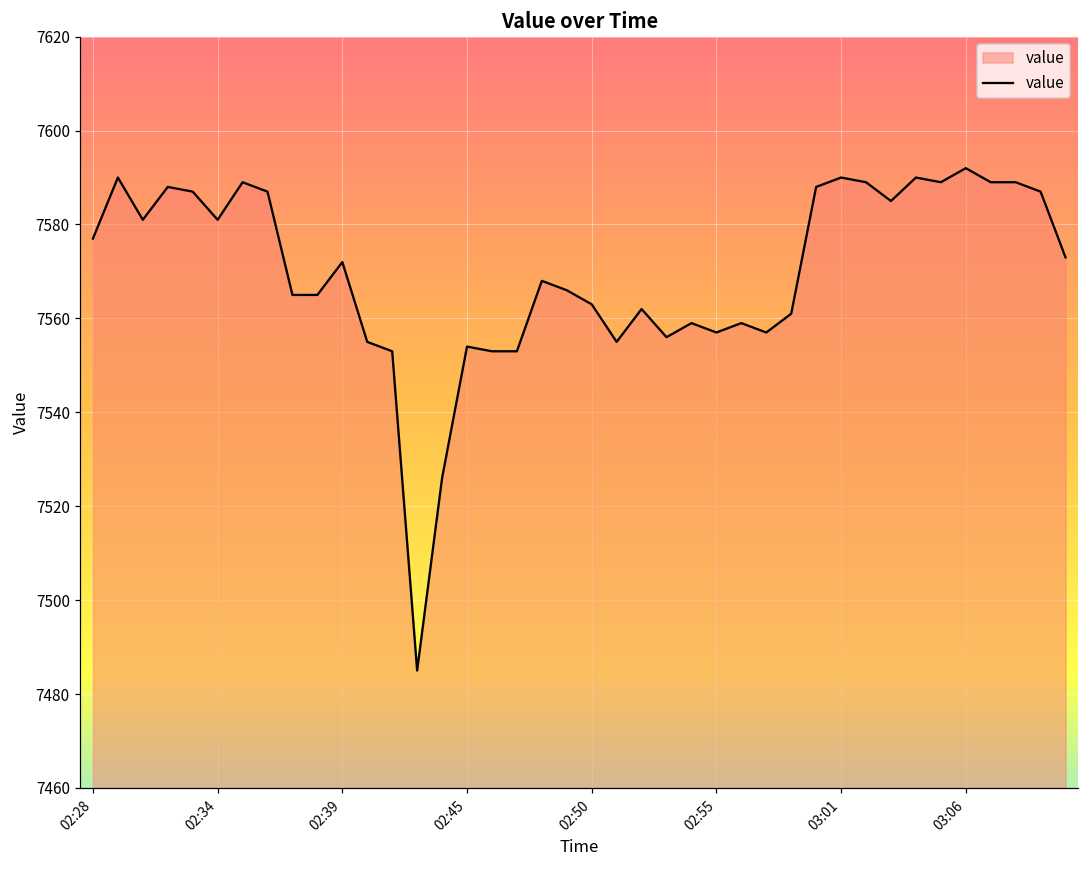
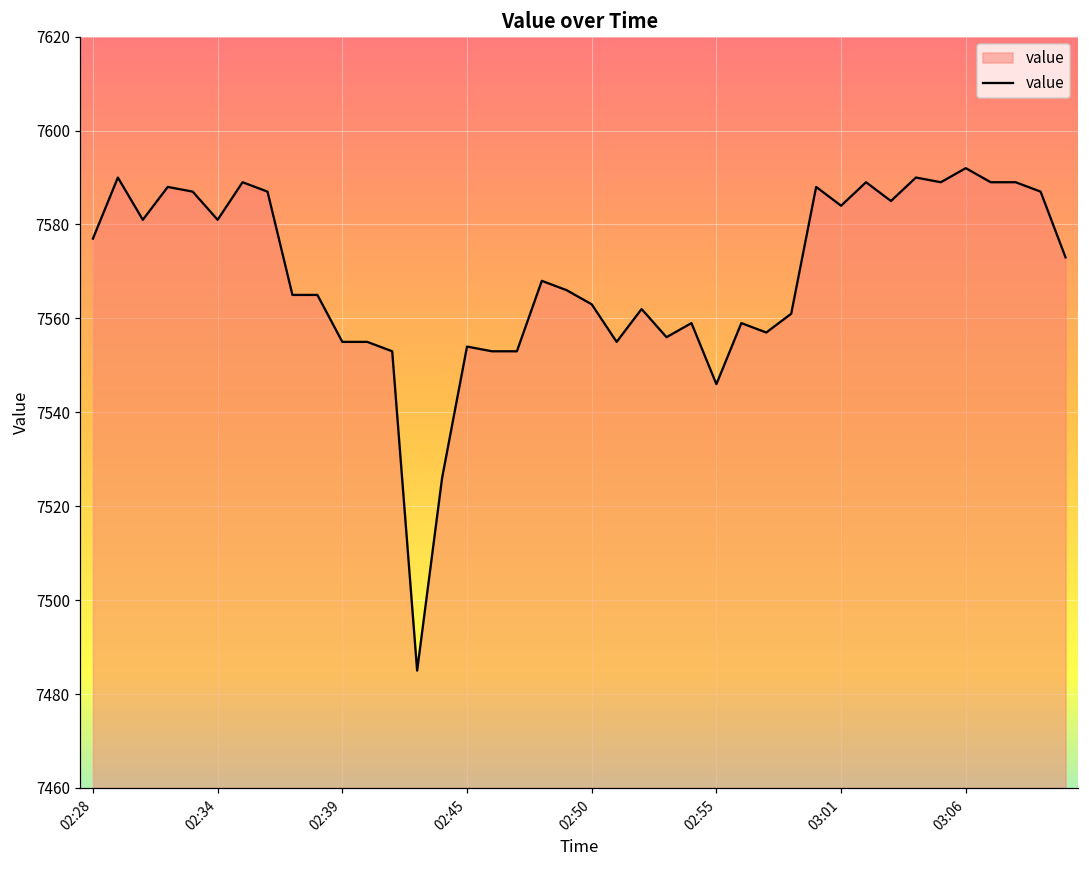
02:39: 7572 -> 7555
02:55: 7557 -> 7546
03:01: 7590 -> 7584
